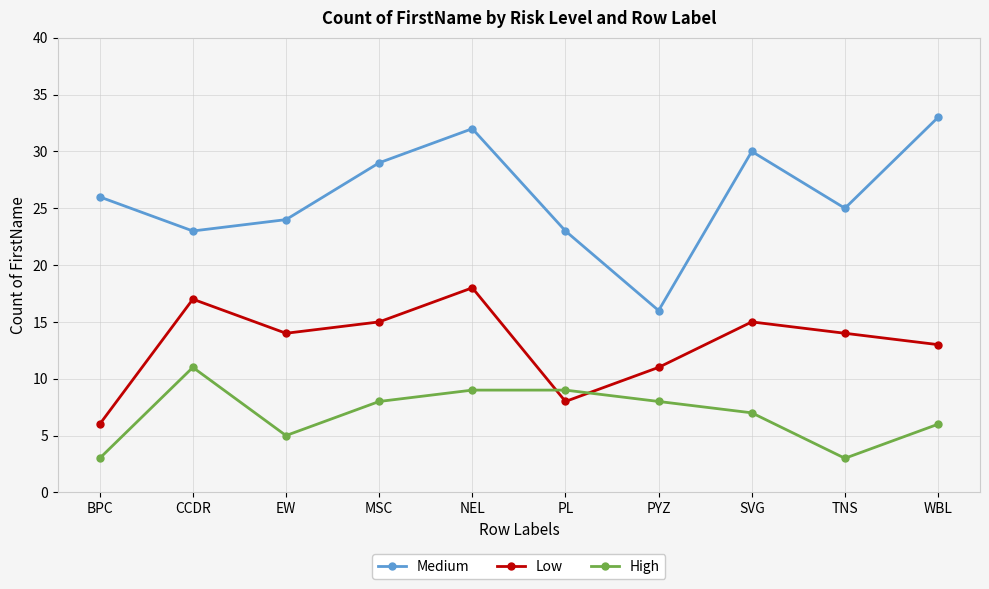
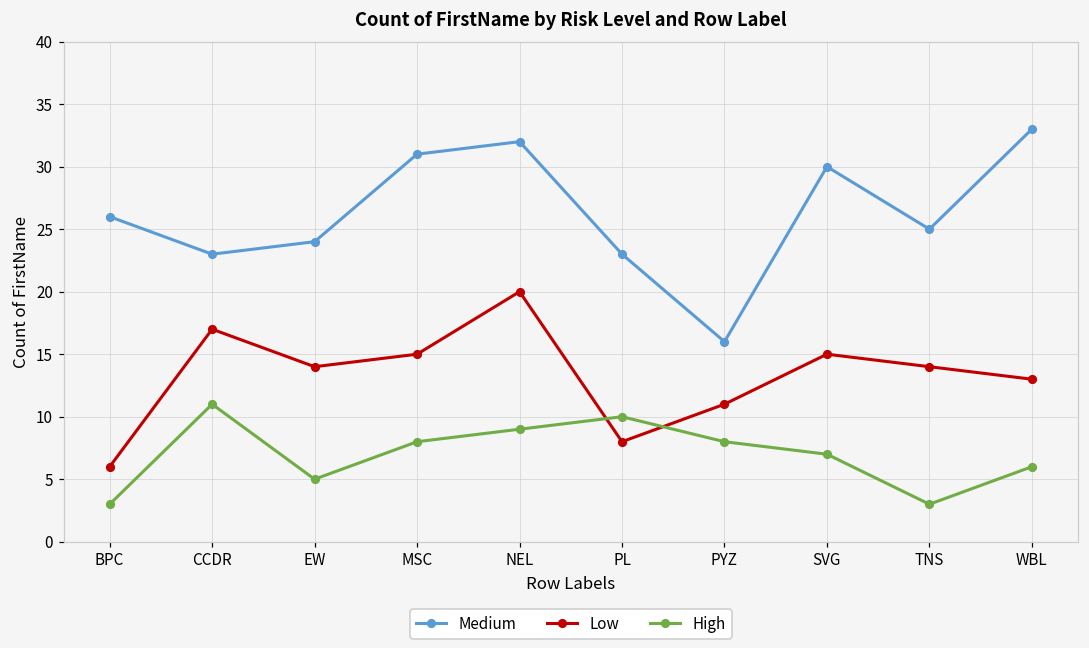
Medium, MSC: 29 -> 31
Low, NEL: 18 -> 20
High, PL: 9 -> 10
